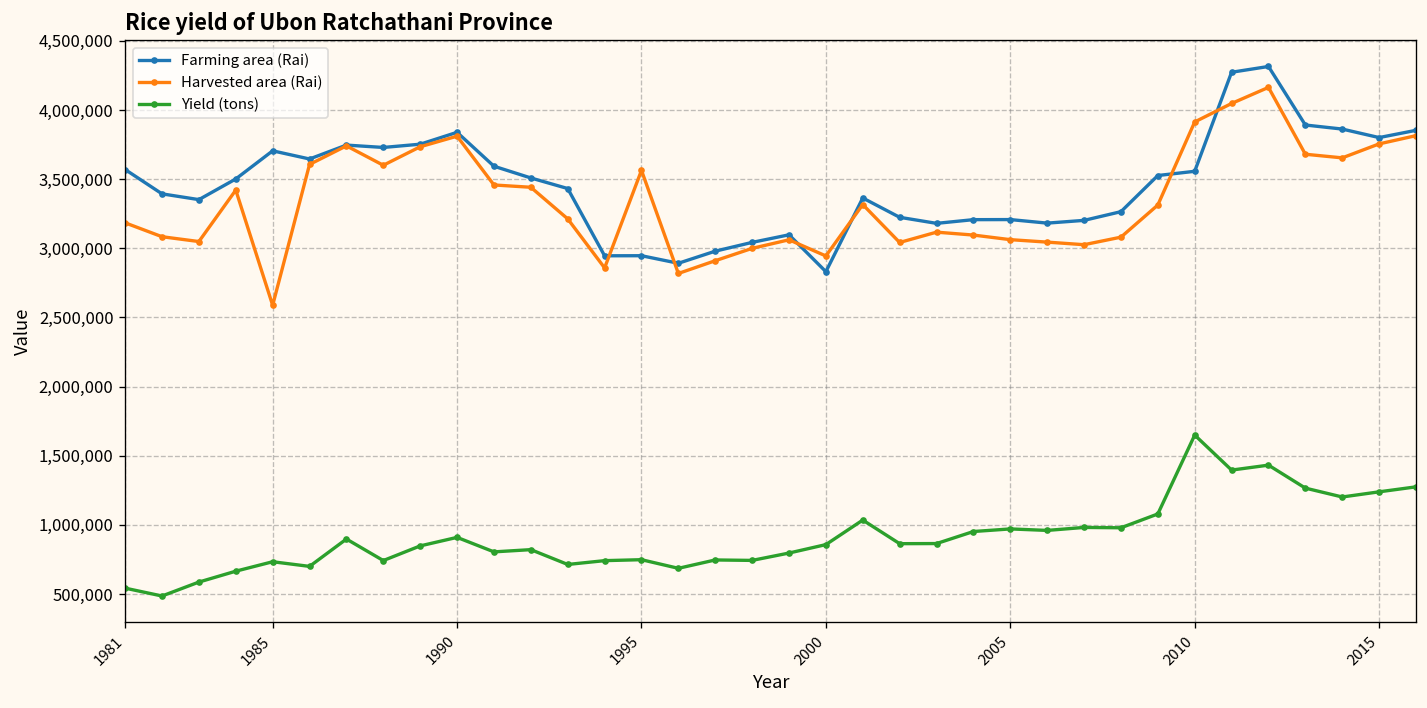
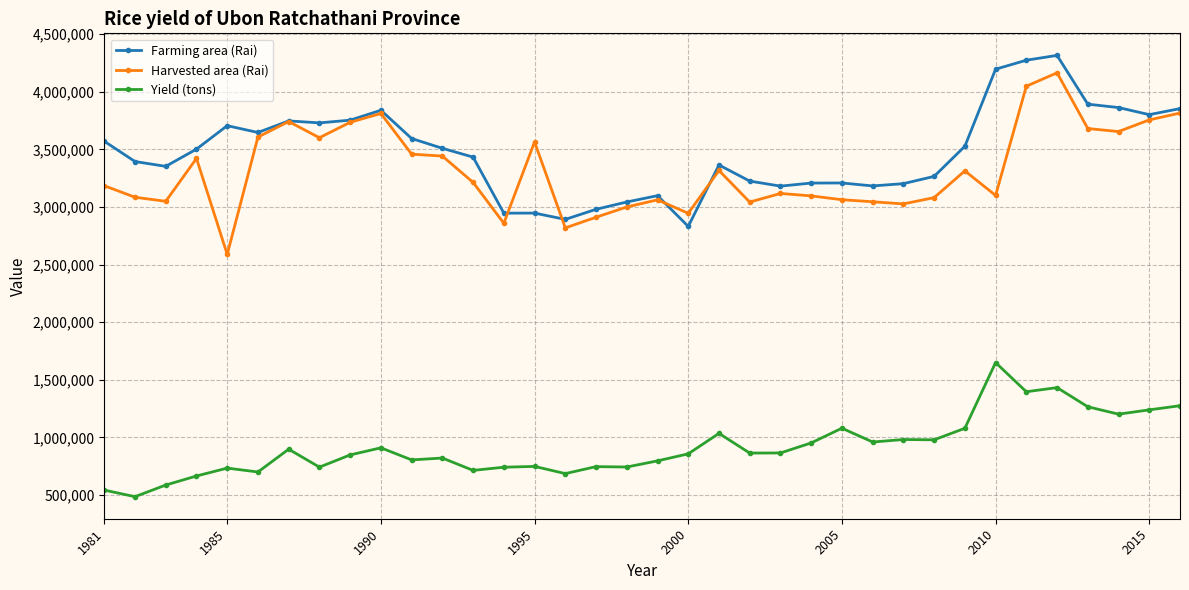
Yield (tons), 2005: 970,000 -> 1,080,000
Farming area (Rai), 2010: 3,560,000 -> 4,200,000
Harvested area (Rai), 2010: 3,910,000 -> 3,100,000
